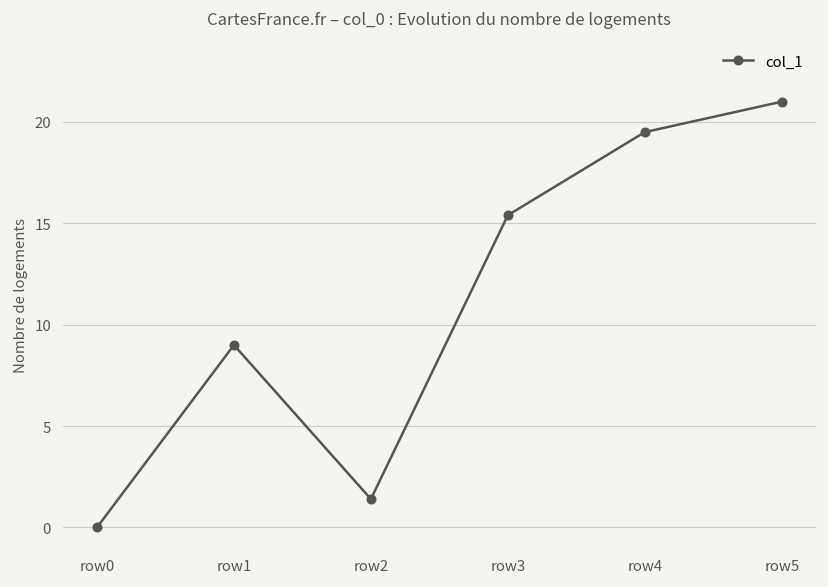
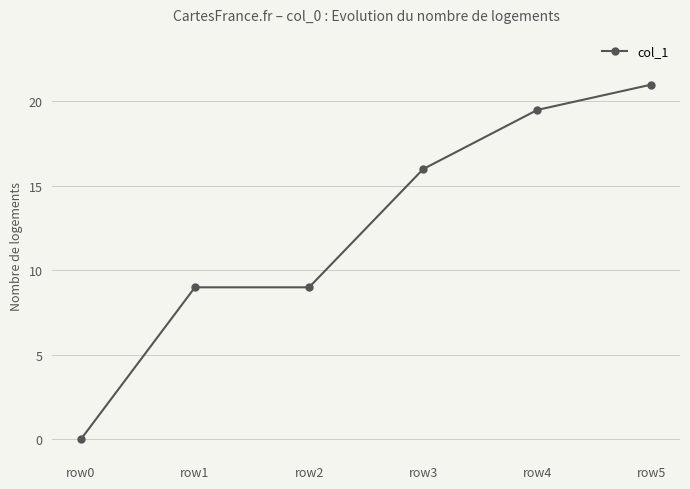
row2: 1.4 -> 9.0
row3: 15.4 -> 16.0
